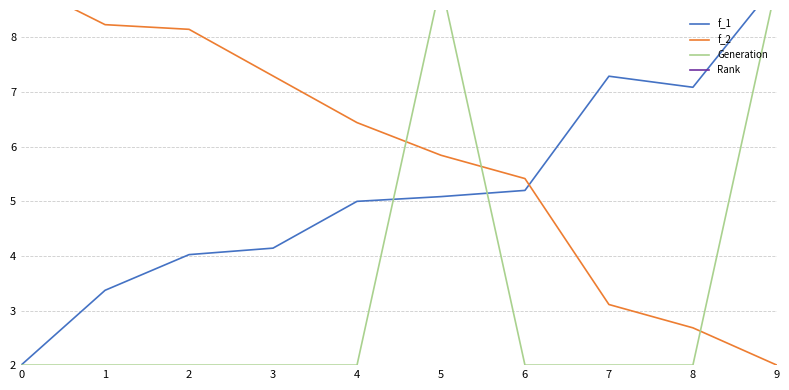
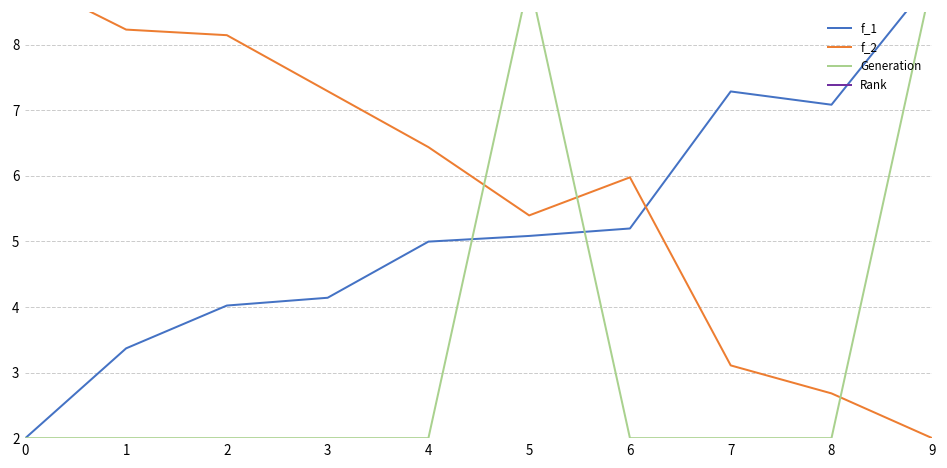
f_2, 5: 5.8 -> 5.4
f_2, 6: 5.4 -> 6.0
